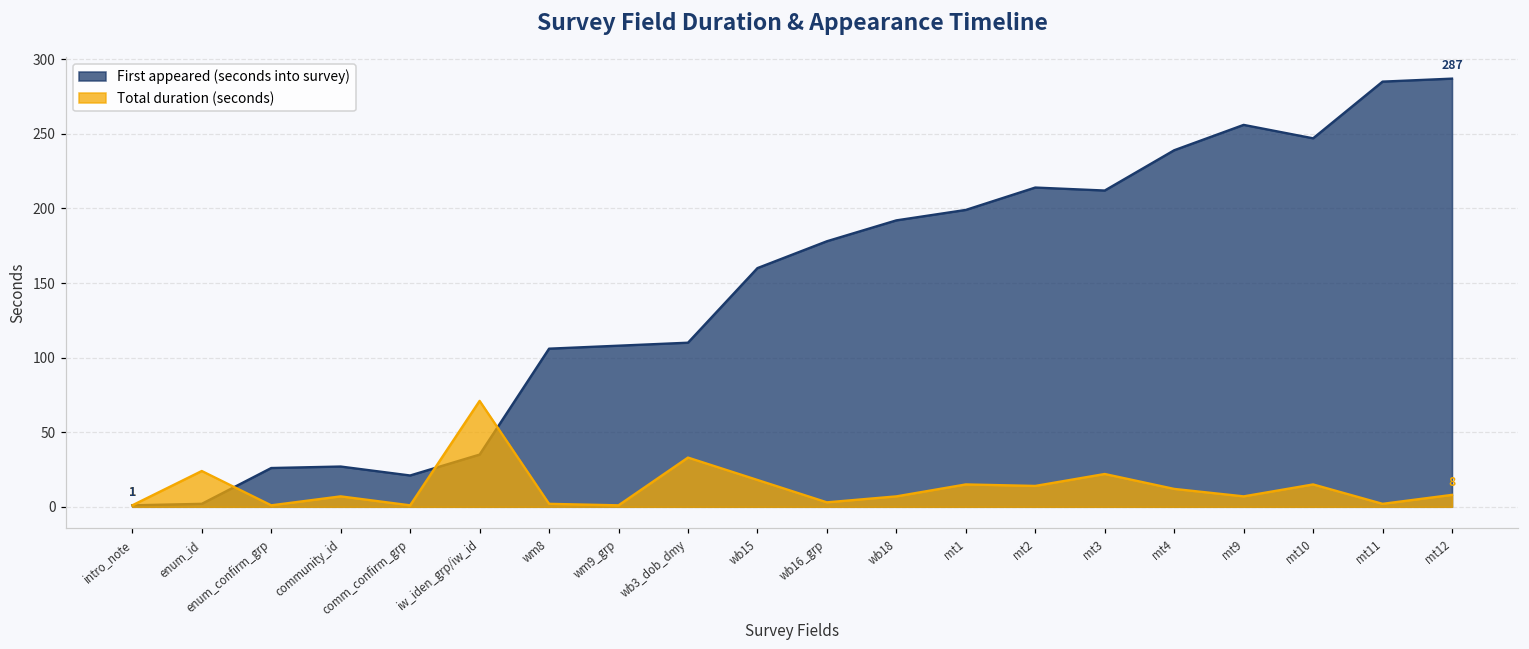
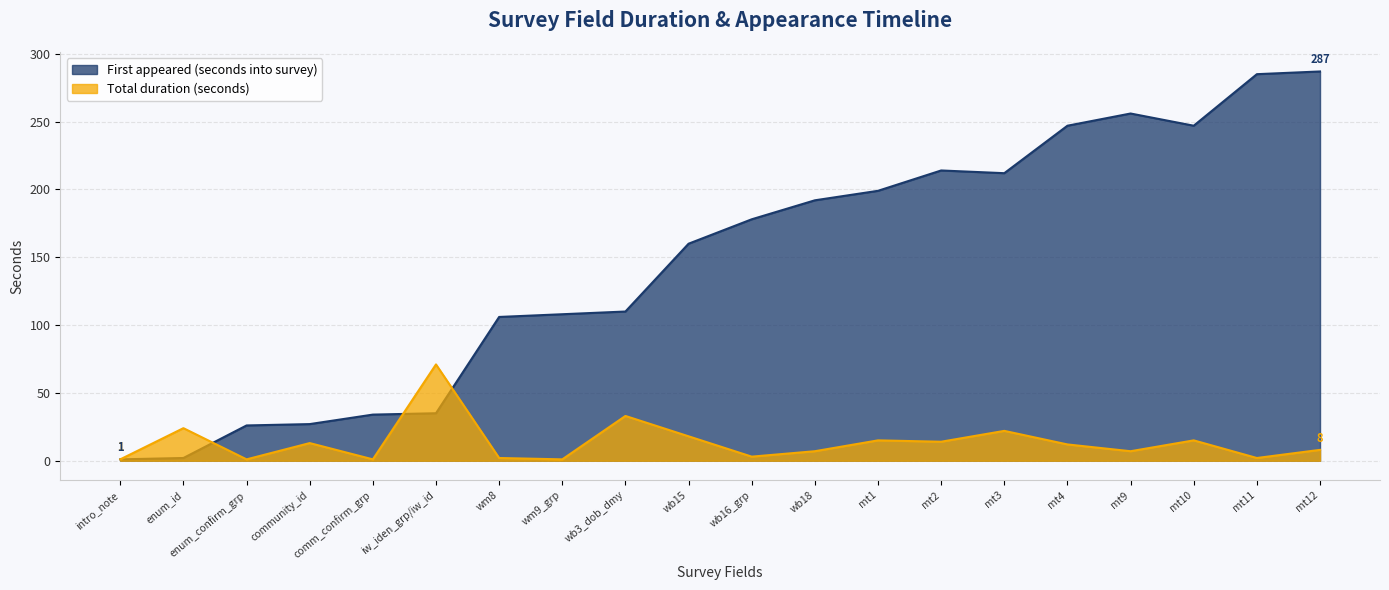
Total duration (seconds), community_id: 7 -> 13
First appeared (seconds into survey), comm_confirm_grp: 21 -> 34
First appeared (seconds into survey), mt4: 239 -> 247
